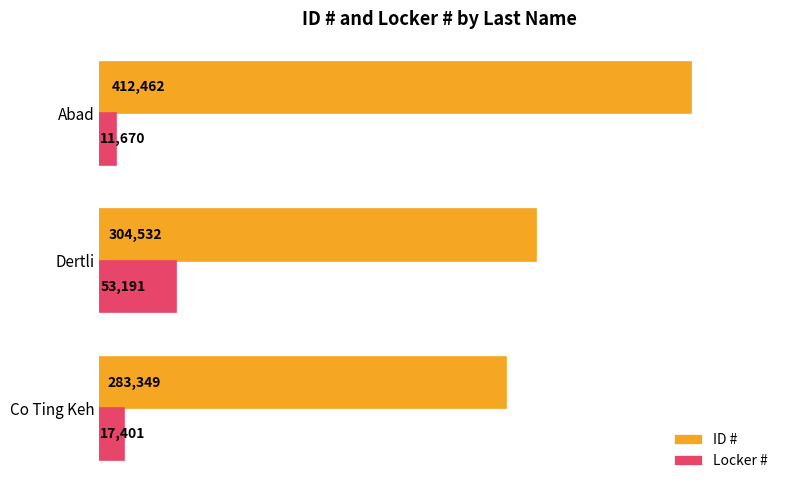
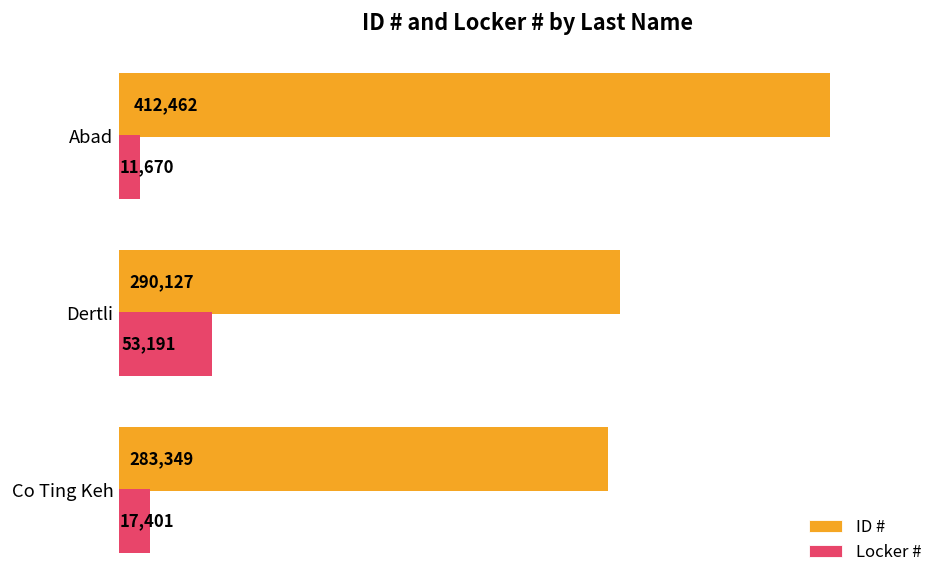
ID #, Dertli: 304,532 -> 290,127
